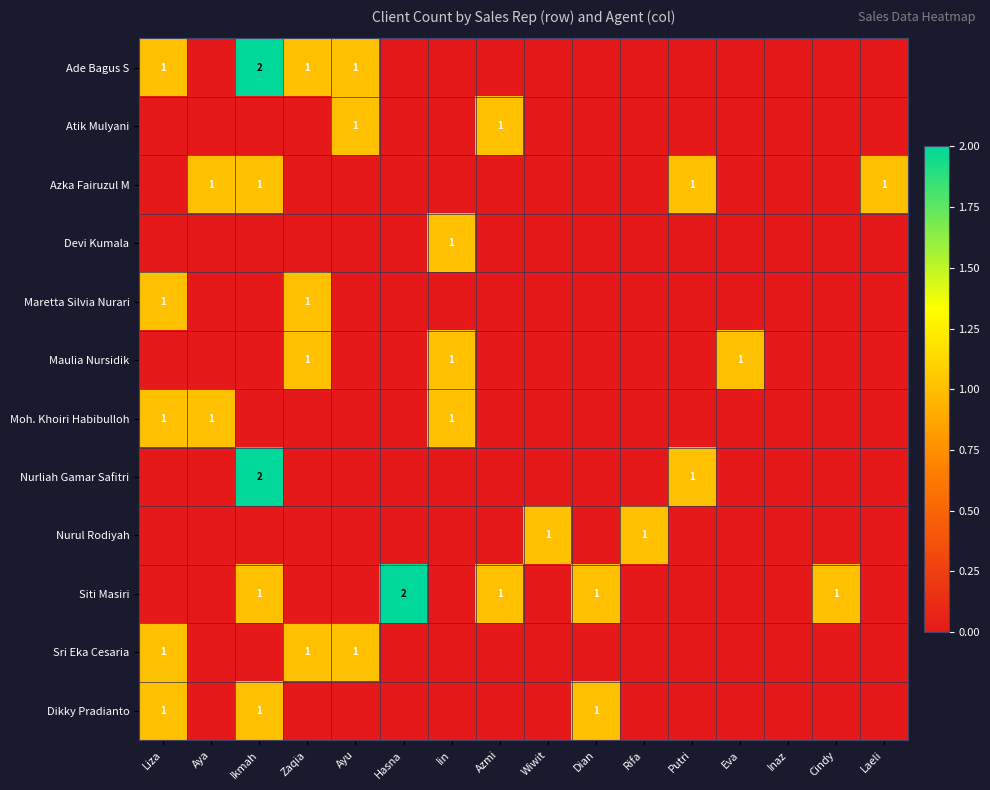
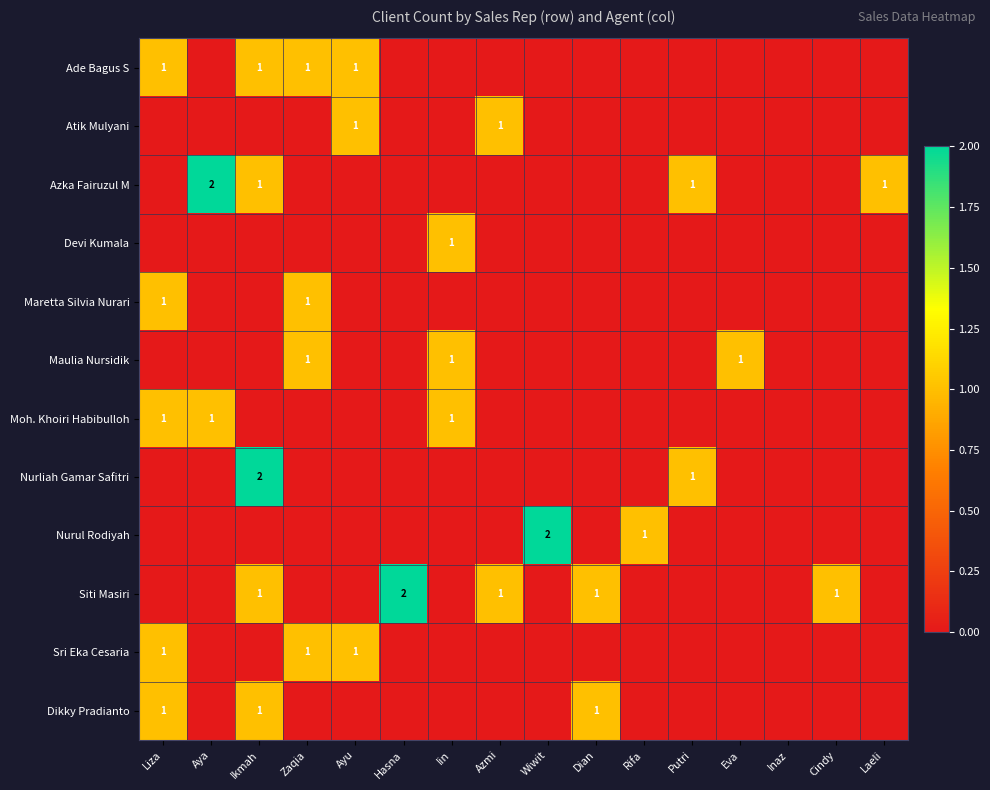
Ade Bagus S, Ikmah: 2 -> 1
Azka Fairuzul M, Aya: 1 -> 2
Nurul Rodiyah, Wiwit: 1 -> 2
